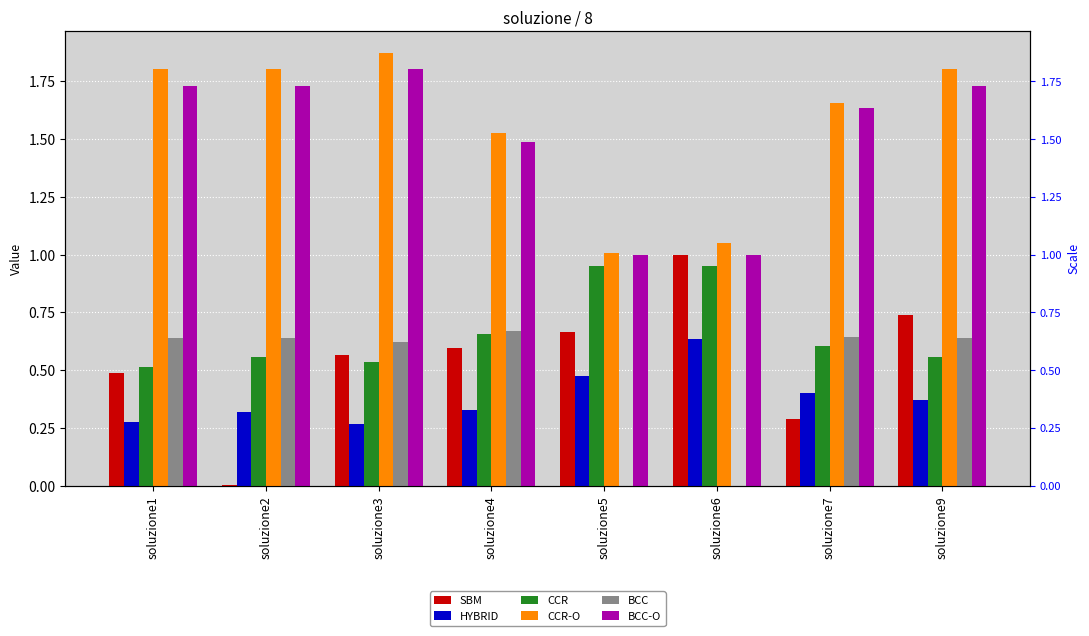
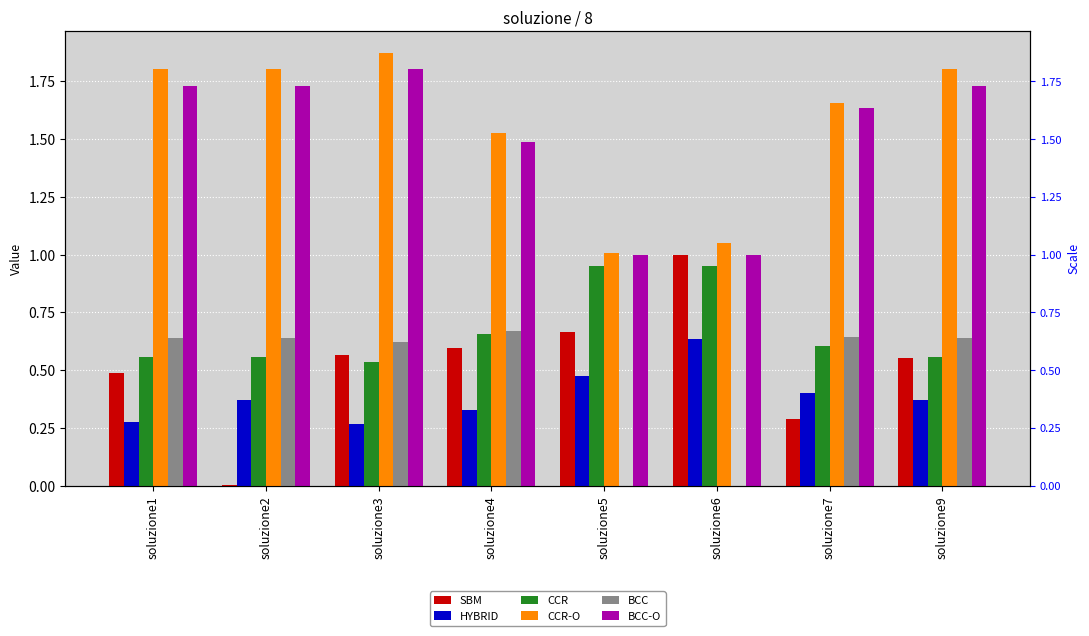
CCR, soluzione1: 0.51 -> 0.56
HYBRID, soluzione2: 0.32 -> 0.37
SBM, soluzione9: 0.74 -> 0.55
